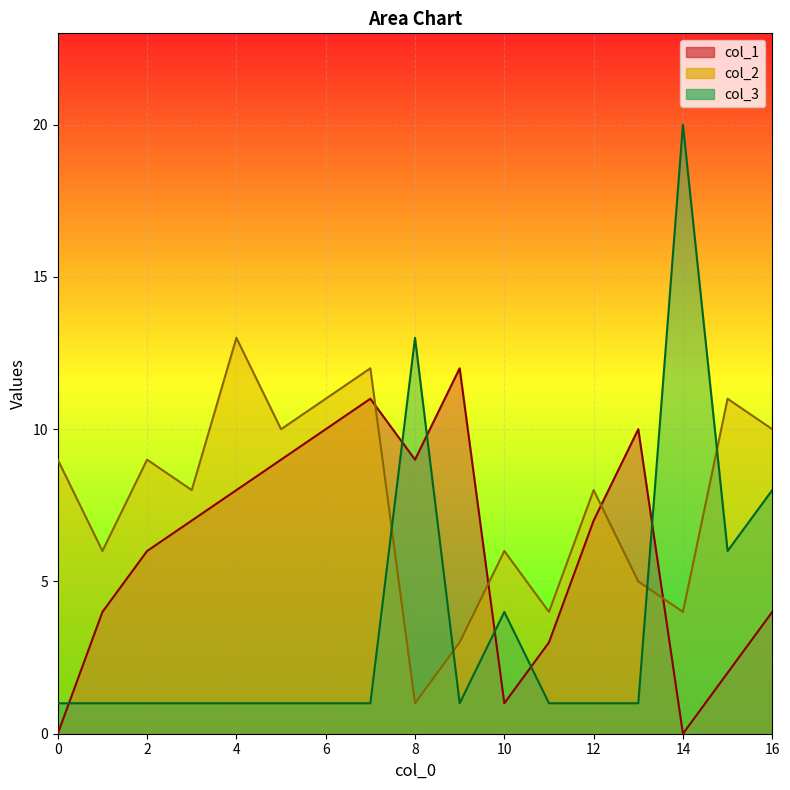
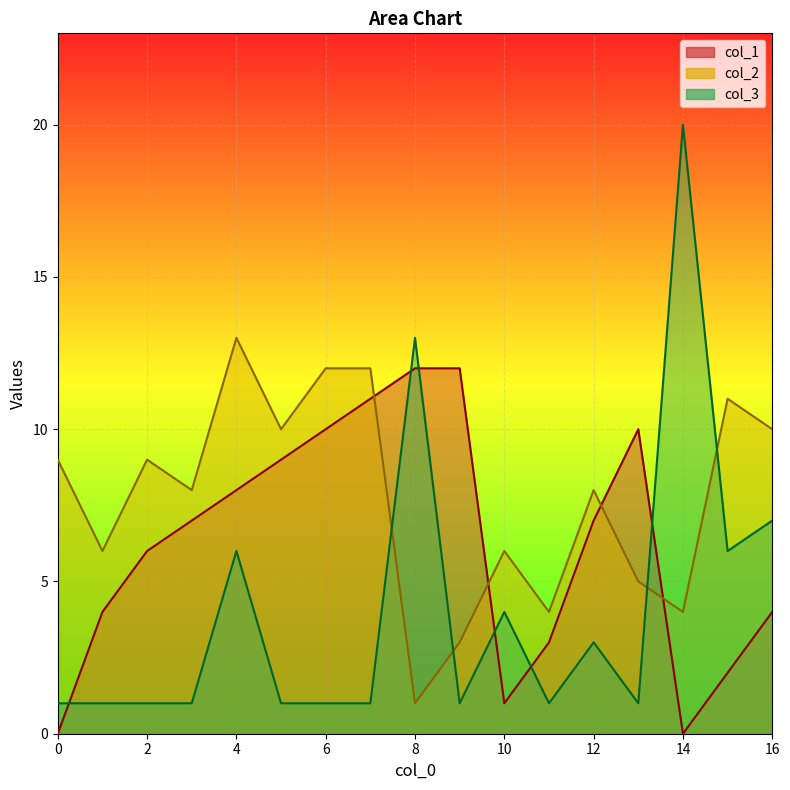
col_3, 4: 1 -> 6
col_2, 6: 11 -> 12
col_1, 8: 9 -> 12
col_3, 12: 1 -> 3
col_3, 16: 8 -> 7
